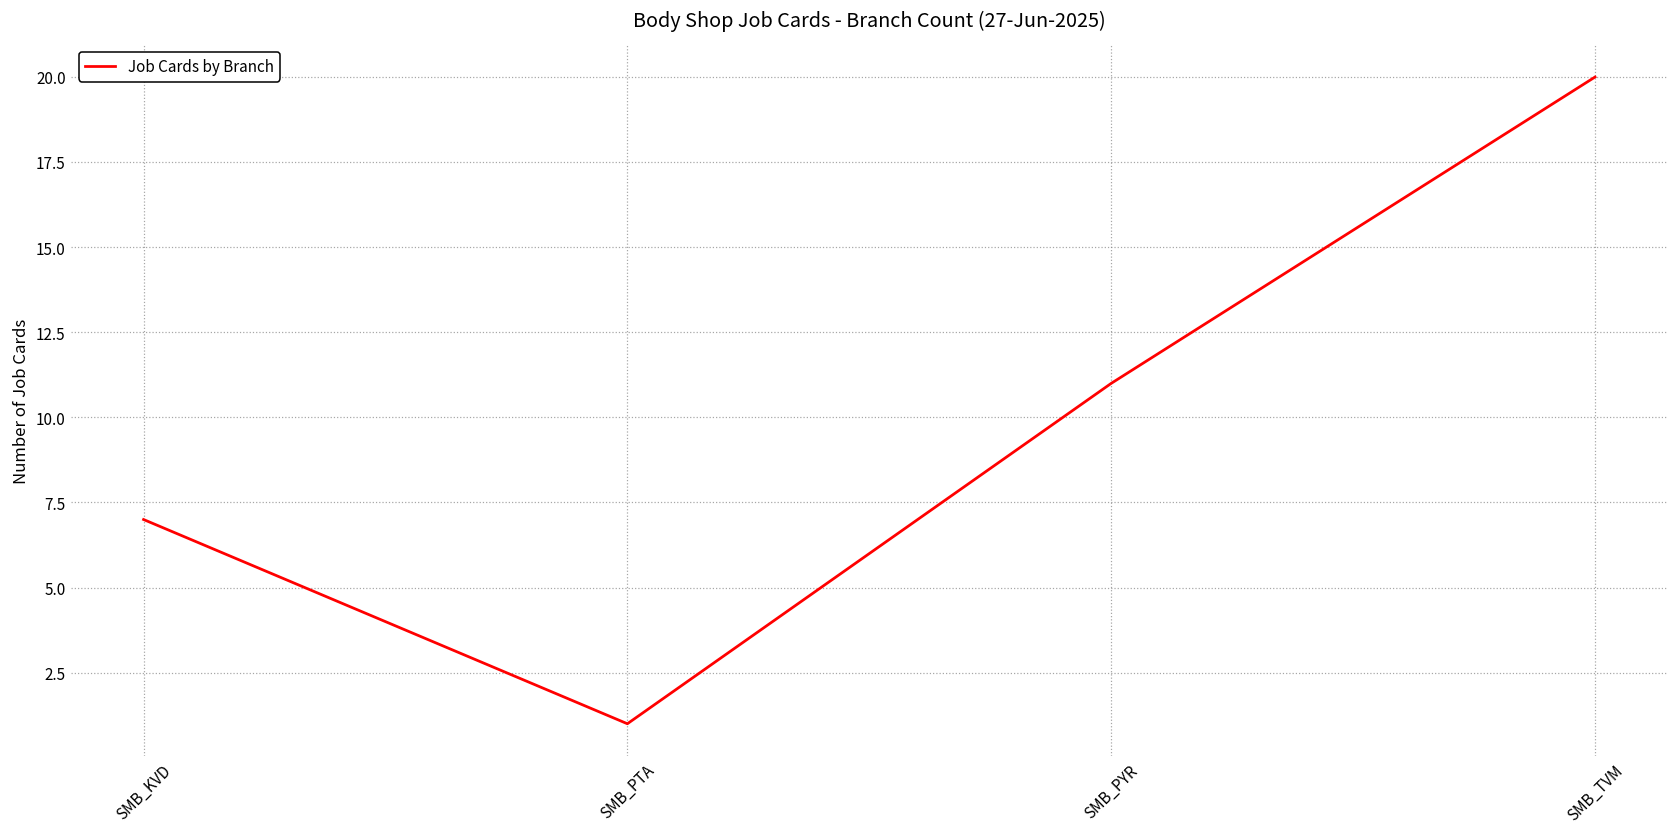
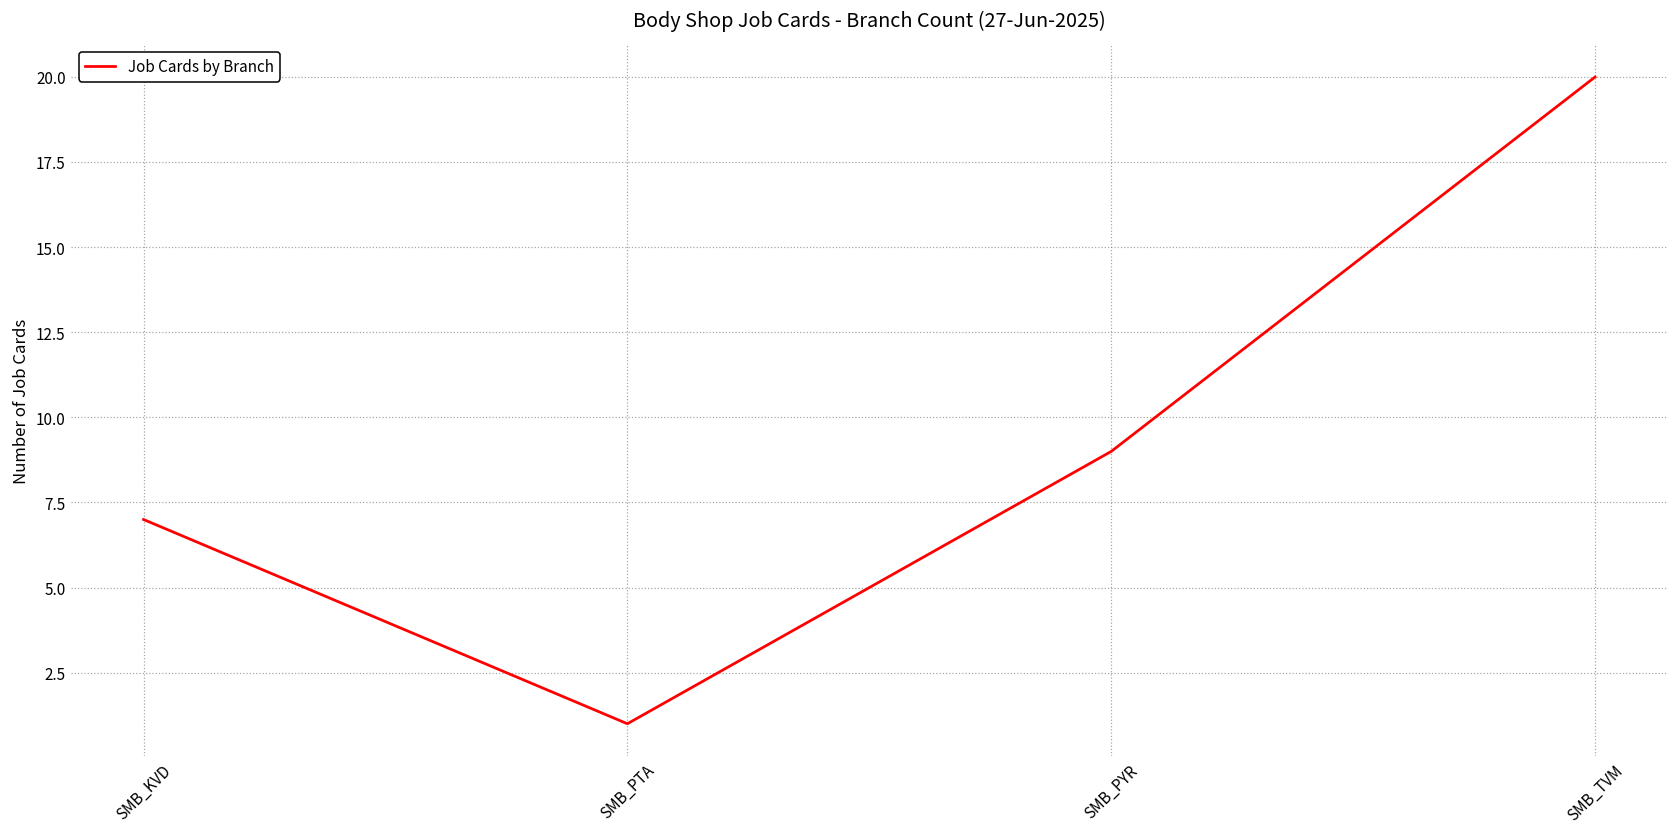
SMB_PYR: 11 -> 9
